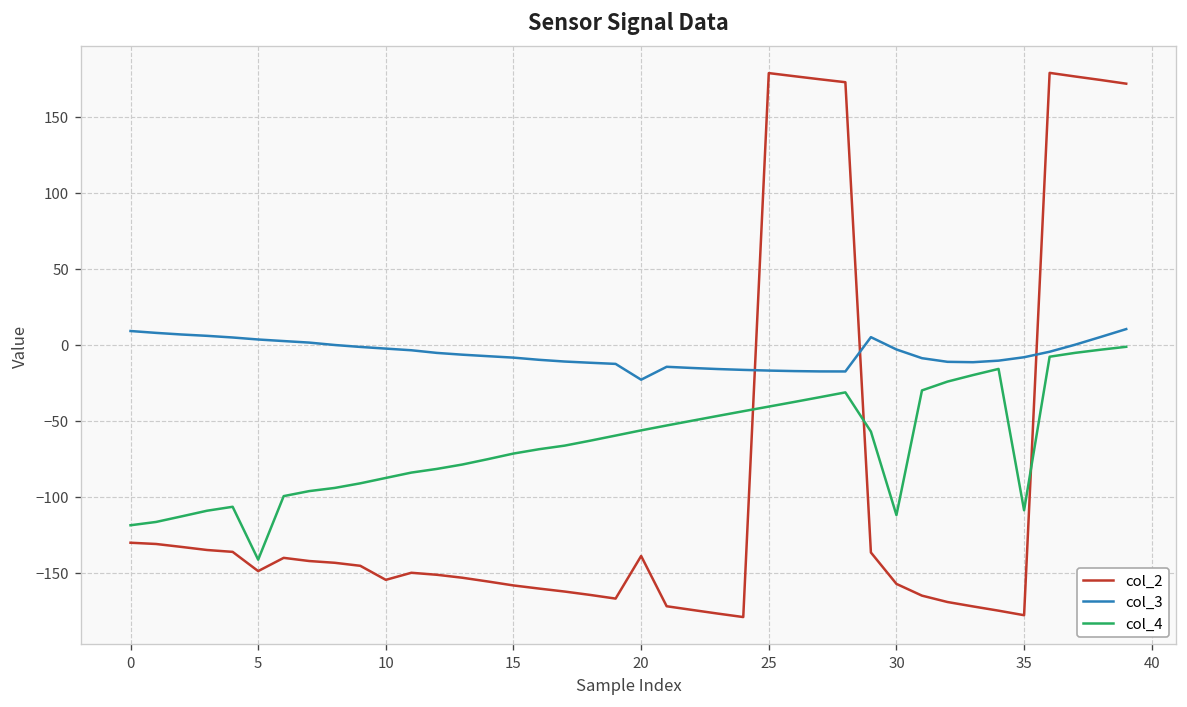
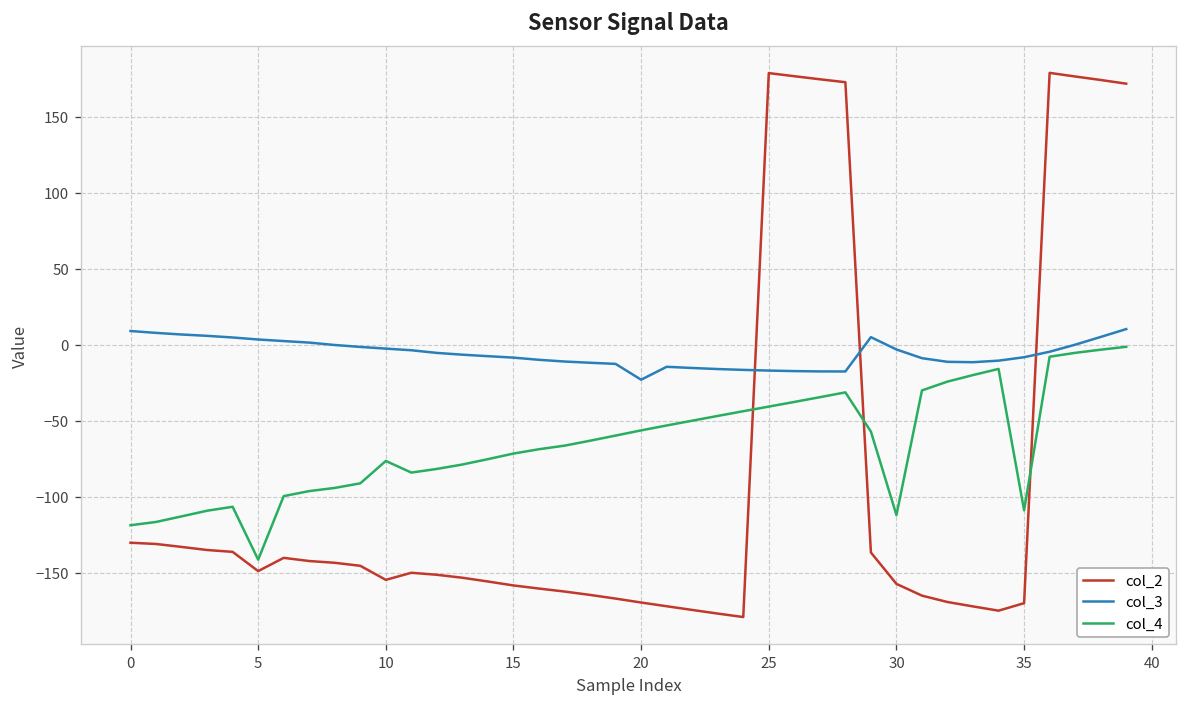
col_4, 10: -88 -> -76
col_2, 20: -139 -> -170
col_2, 35: -178 -> -170
